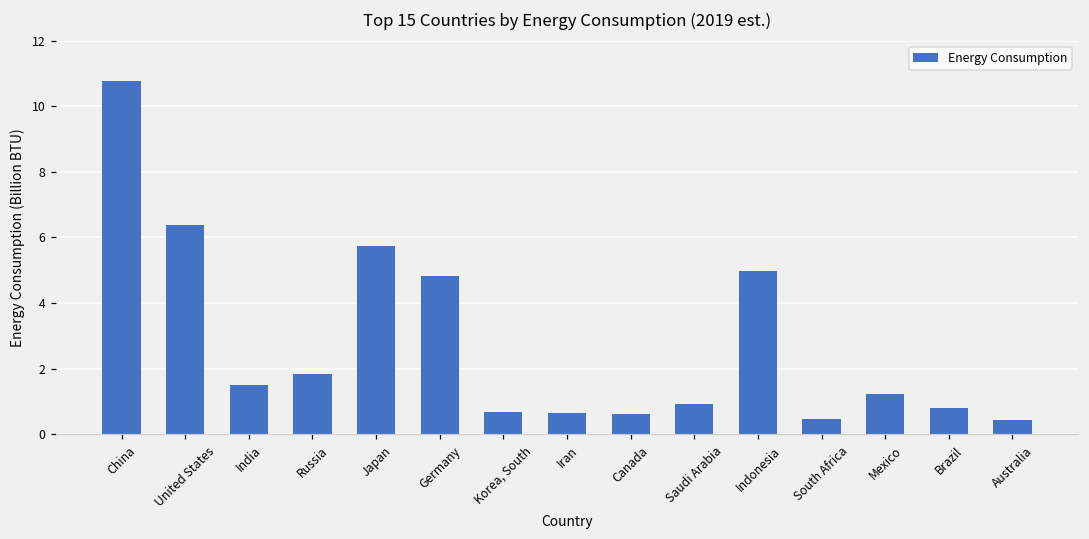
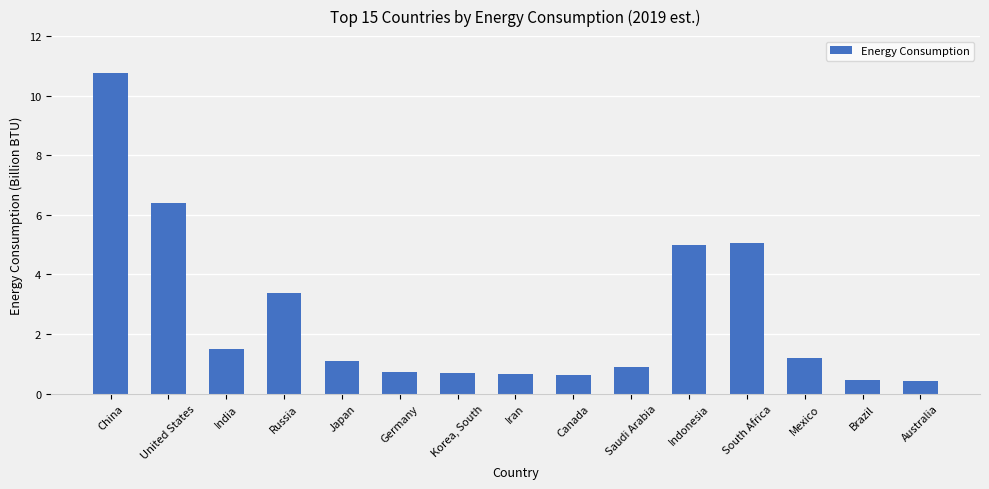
Russia: 1.8 -> 3.4
Japan: 5.7 -> 1.1
Germany: 4.8 -> 0.7
South Africa: 0.5 -> 5.1
Brazil: 0.8 -> 0.5
